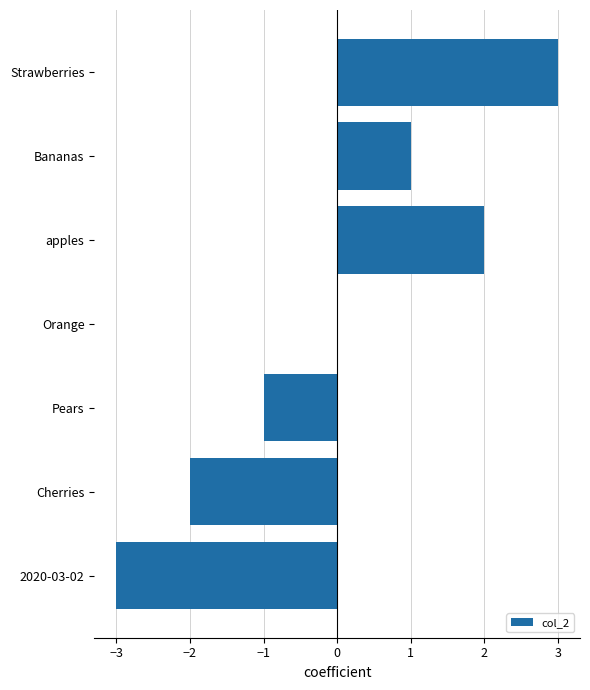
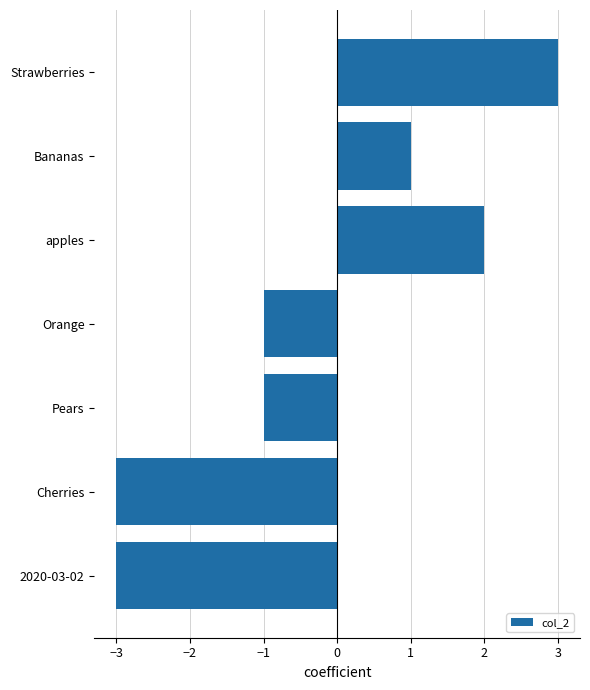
Orange: 0.0 -> -1.0
Cherries: -2.0 -> -3.0
